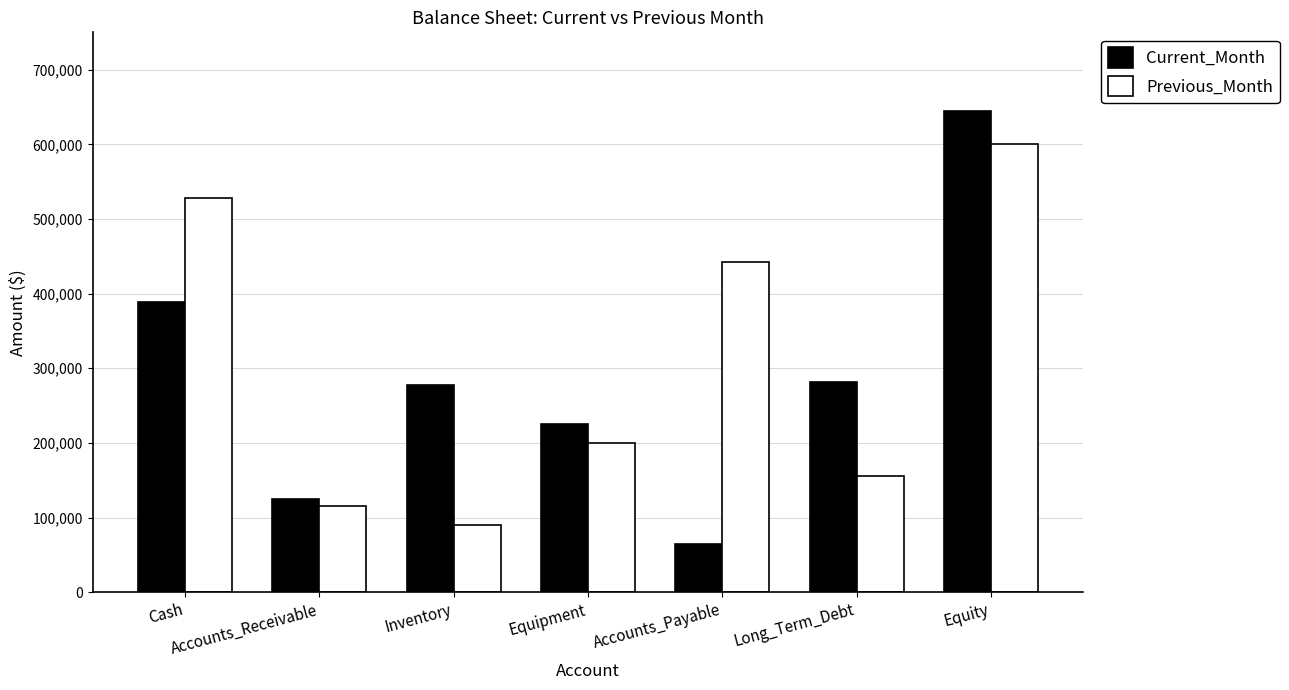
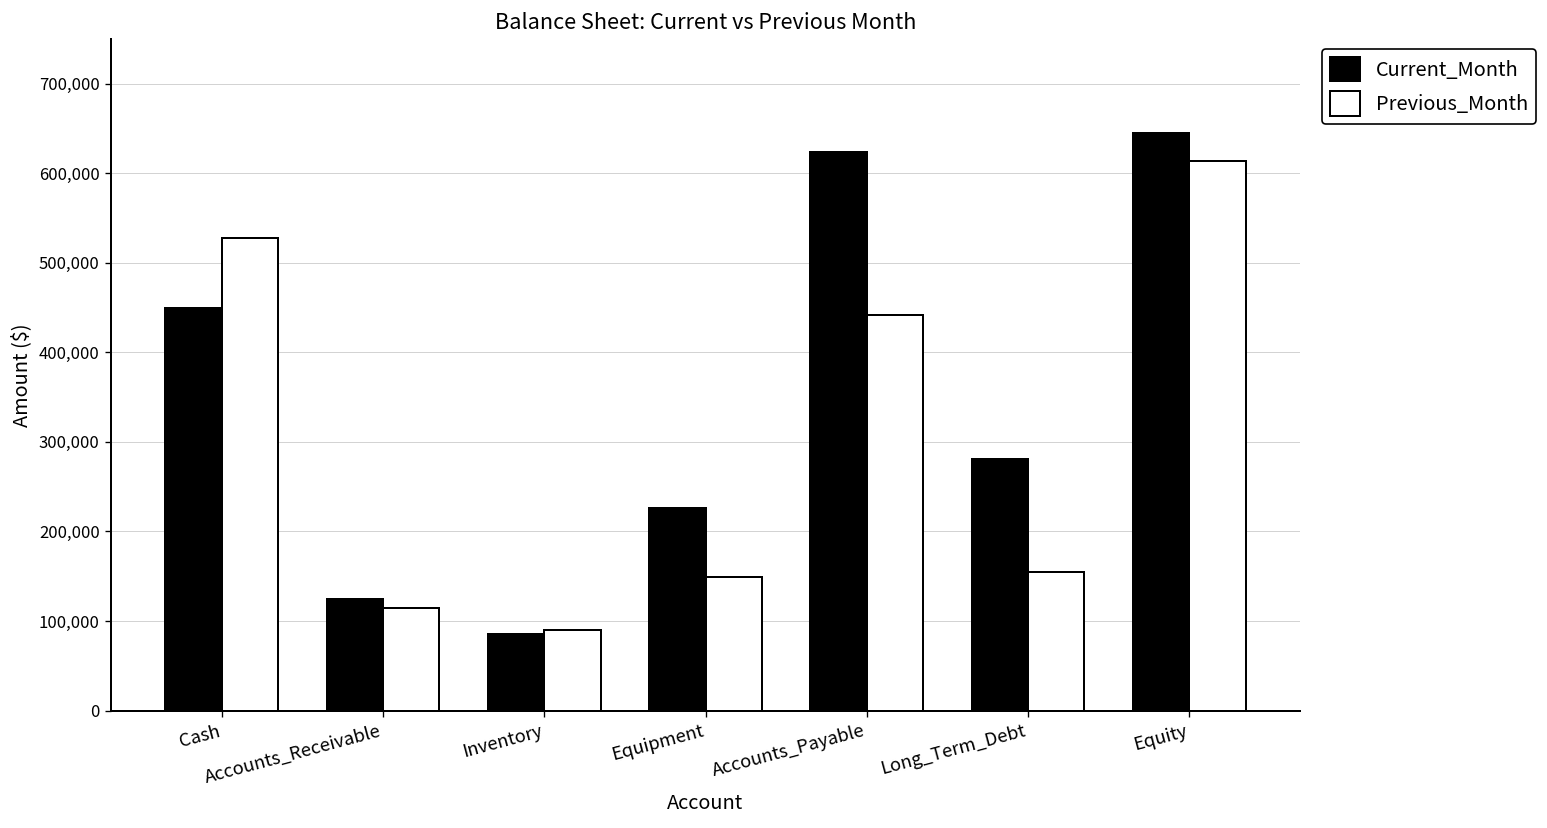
Current_Month, Cash: 390,000 -> 450,000
Current_Month, Inventory: 280,000 -> 90,000
Previous_Month, Equipment: 200,000 -> 150,000
Current_Month, Accounts_Payable: 70,000 -> 620,000
Previous_Month, Equity: 600,000 -> 610,000
